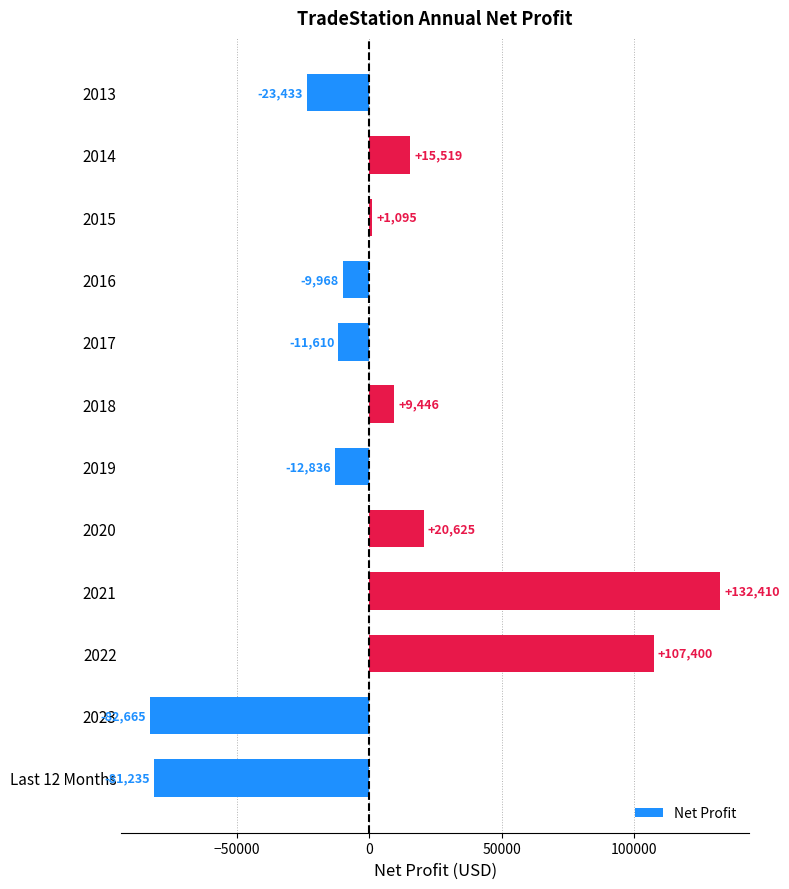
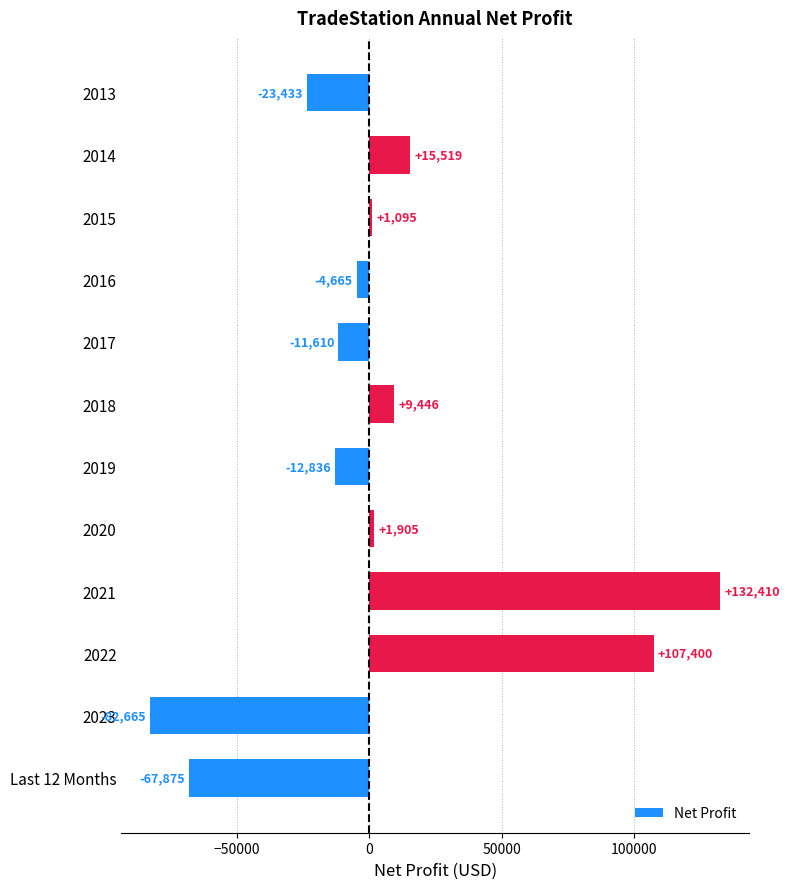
2016: -9,968 -> -4,665
2020: +20,625 -> +1,905
Last 12 Months: -81,235 -> -67,875
